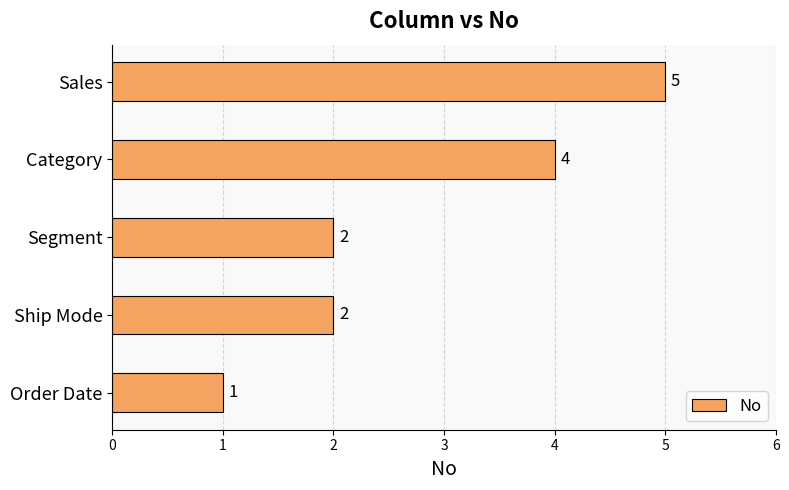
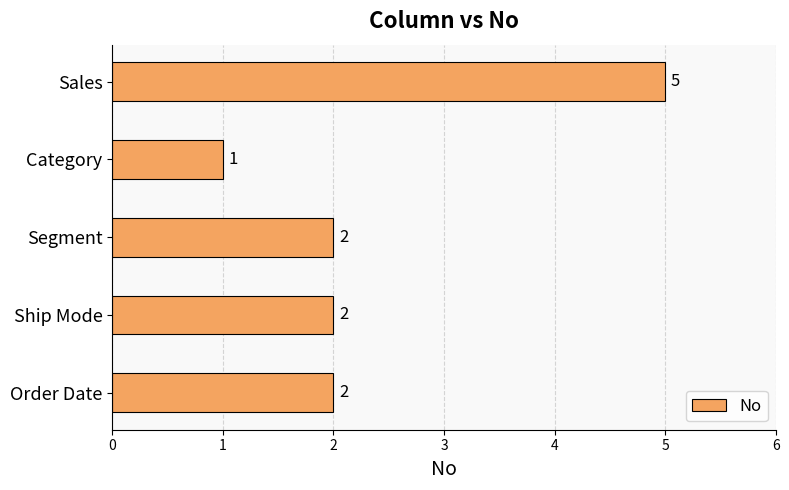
Category: 4 -> 1
Order Date: 1 -> 2
